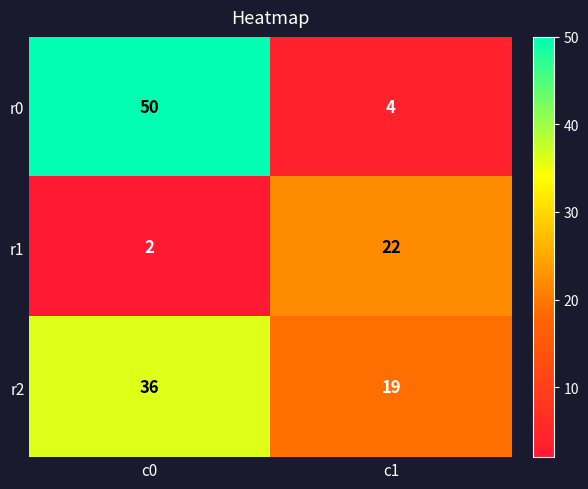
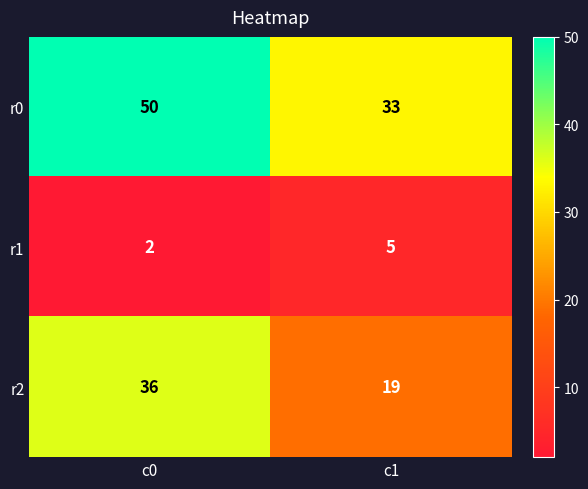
r0, c1: 4 -> 33
r1, c1: 22 -> 5
